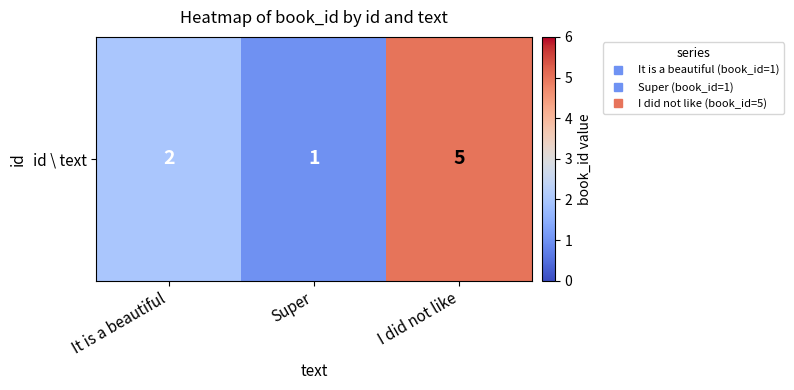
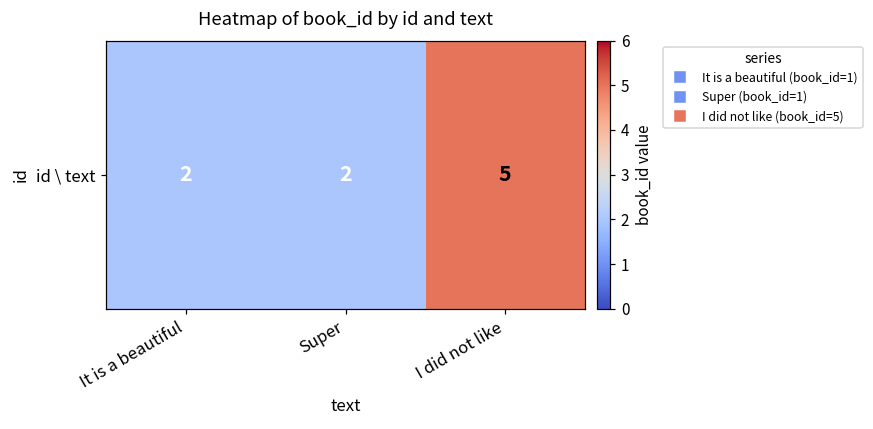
id \ text, Super: 1 -> 2
